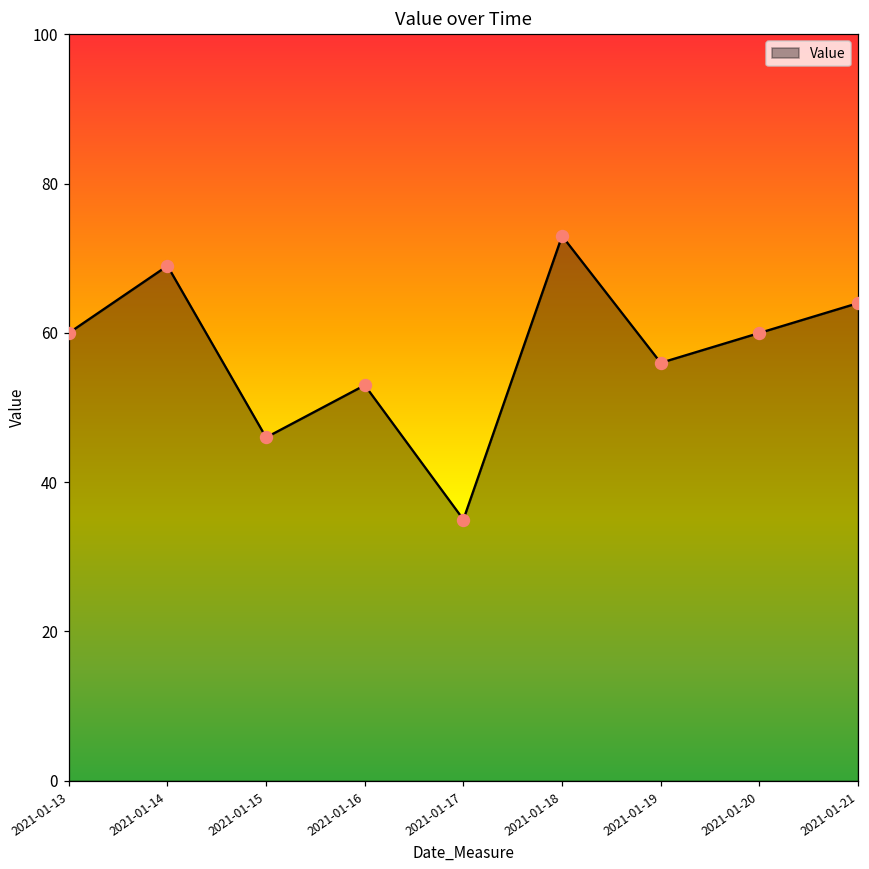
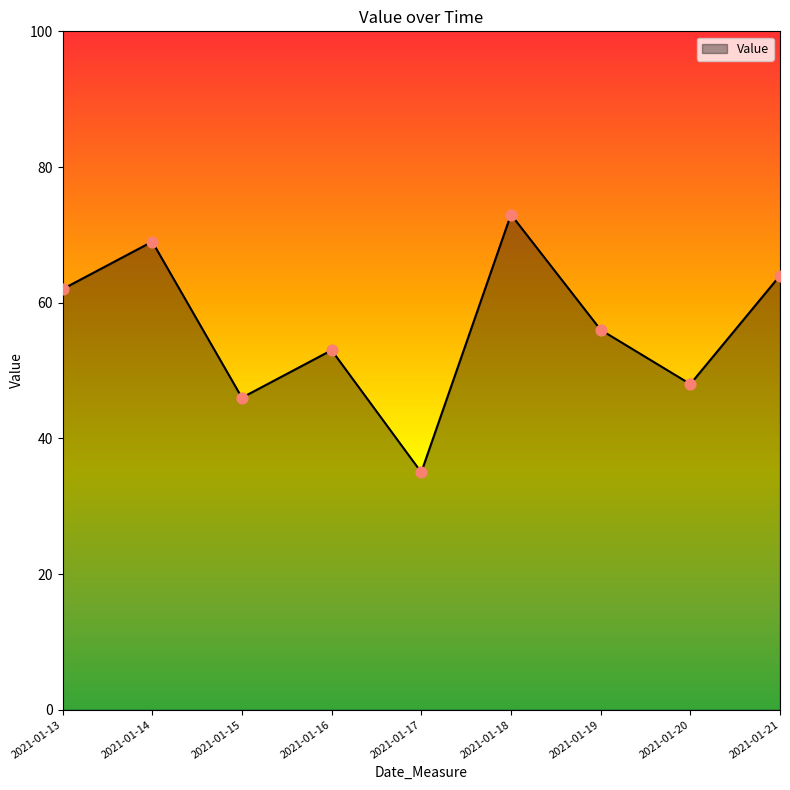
2021-01-13: 60 -> 62
2021-01-20: 60 -> 48
